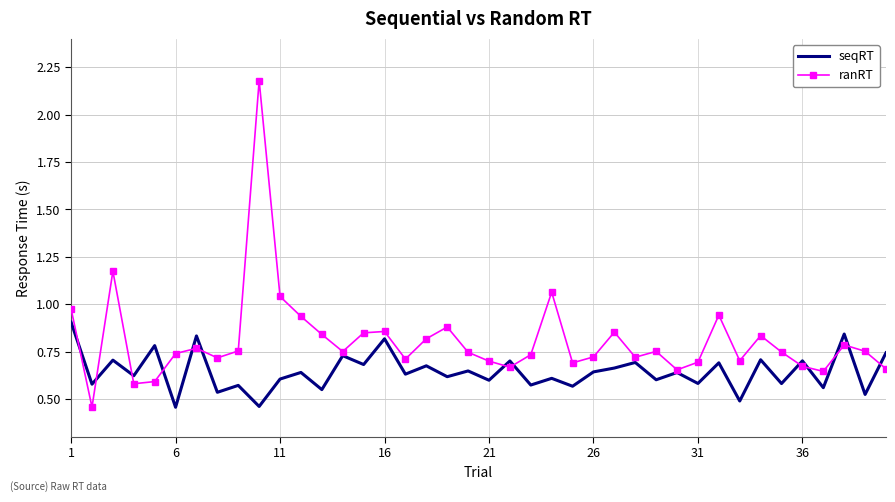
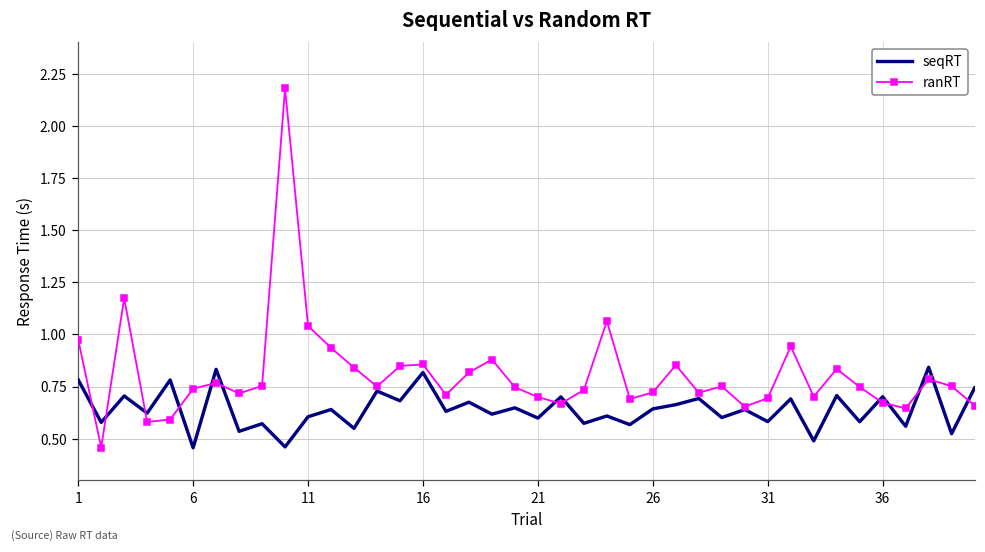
seqRT, 1: 0.91 -> 0.78
